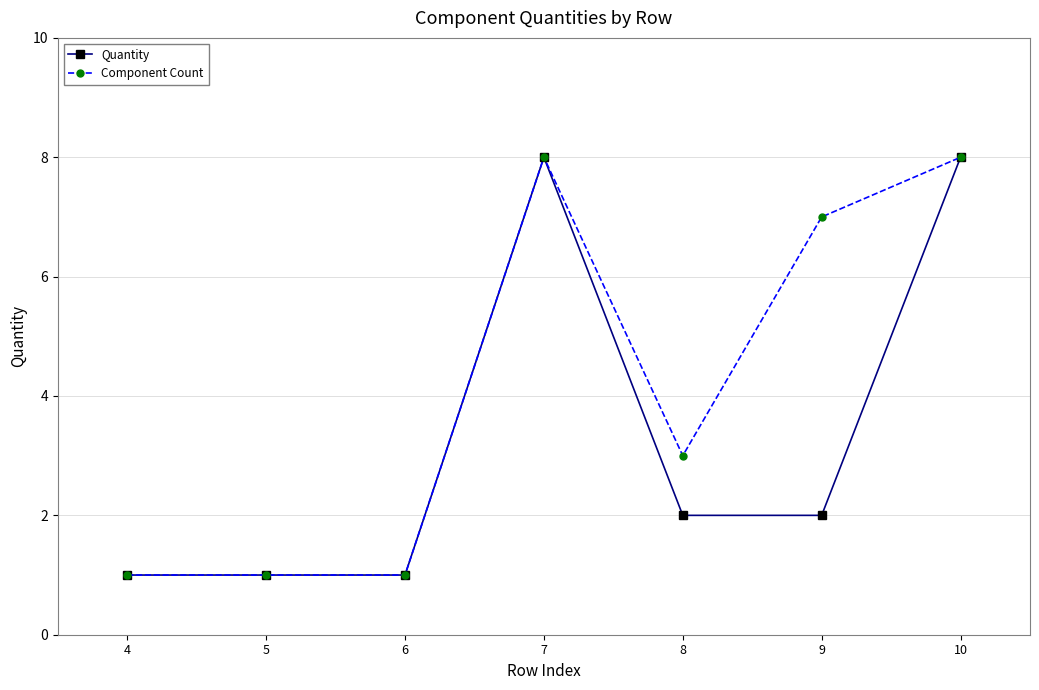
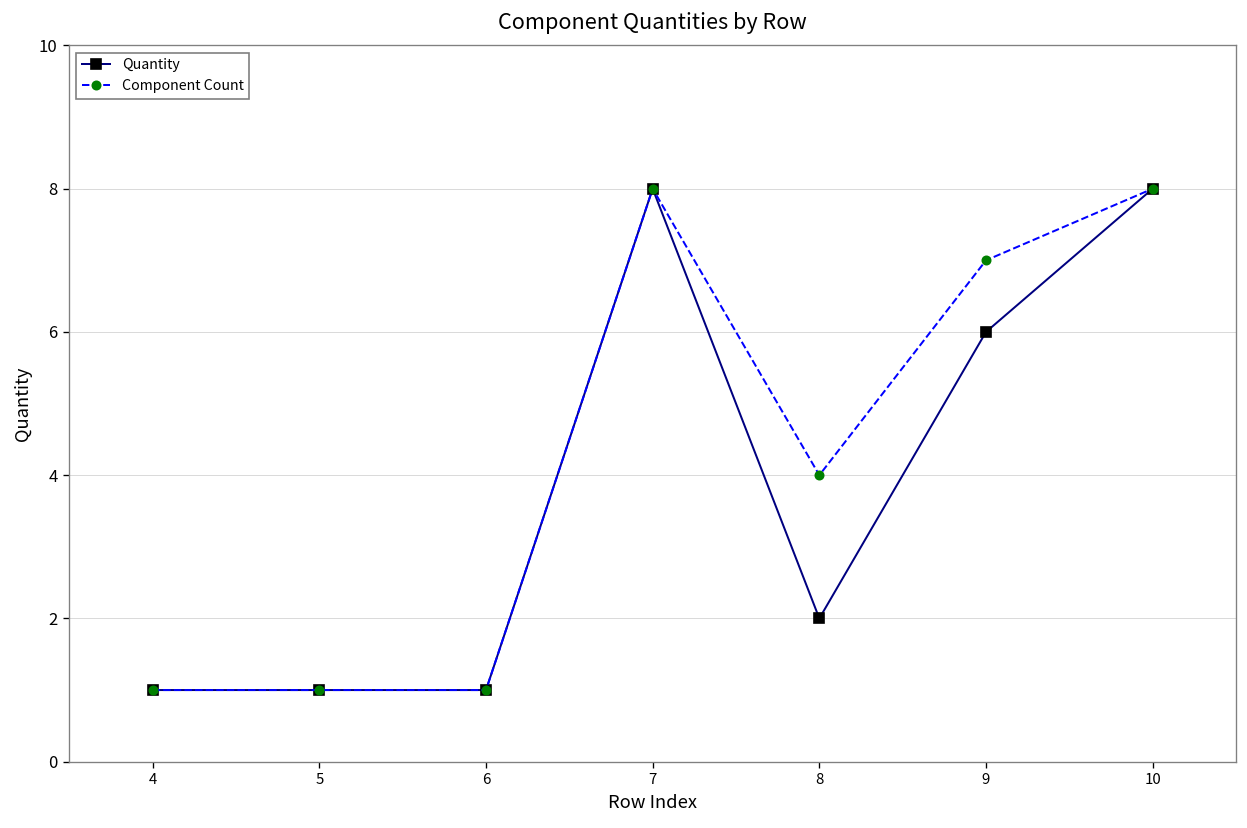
Component Count, 8: 3 -> 4
Quantity, 9: 2 -> 6
